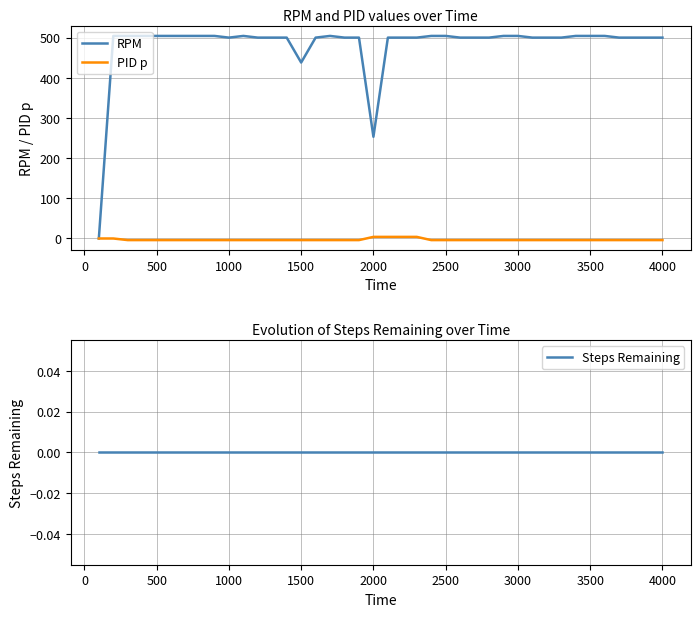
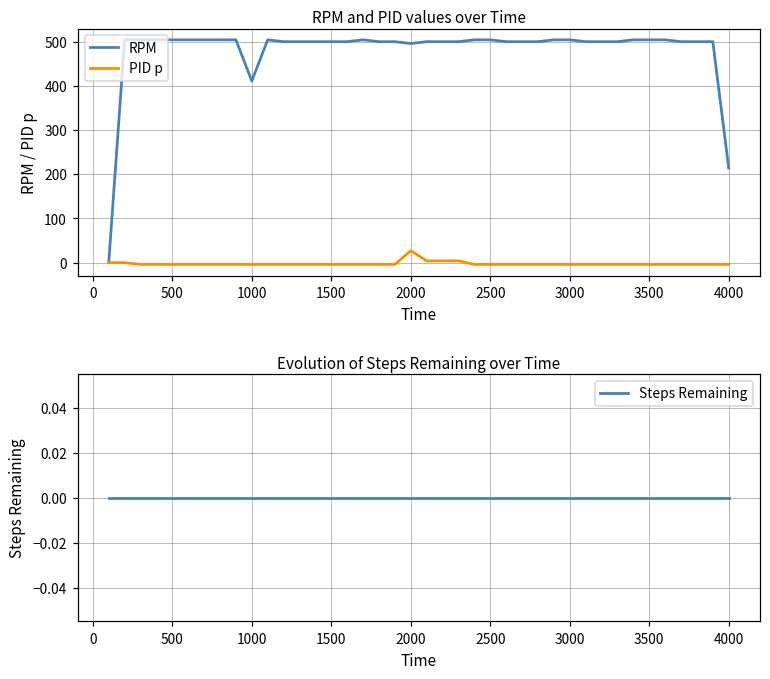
RPM and PID values over Time, RPM, 1000: 500 -> 410
RPM and PID values over Time, RPM, 1500: 440 -> 500
RPM and PID values over Time, RPM, 2000: 250 -> 500
RPM and PID values over Time, PID p, 2000: 0 -> 30
RPM and PID values over Time, RPM, 4000: 500 -> 210
